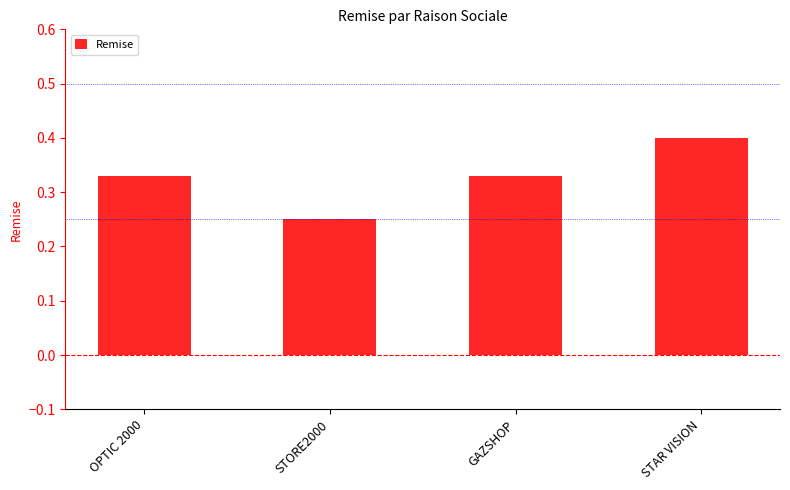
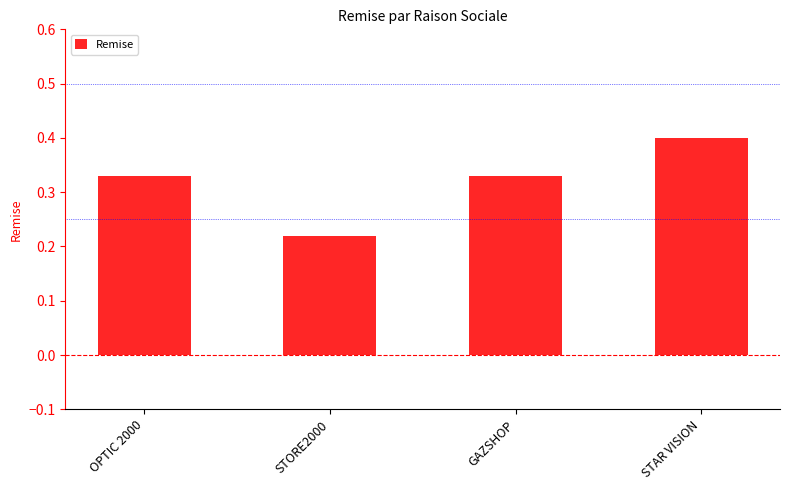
STORE2000: 0.25 -> 0.22
